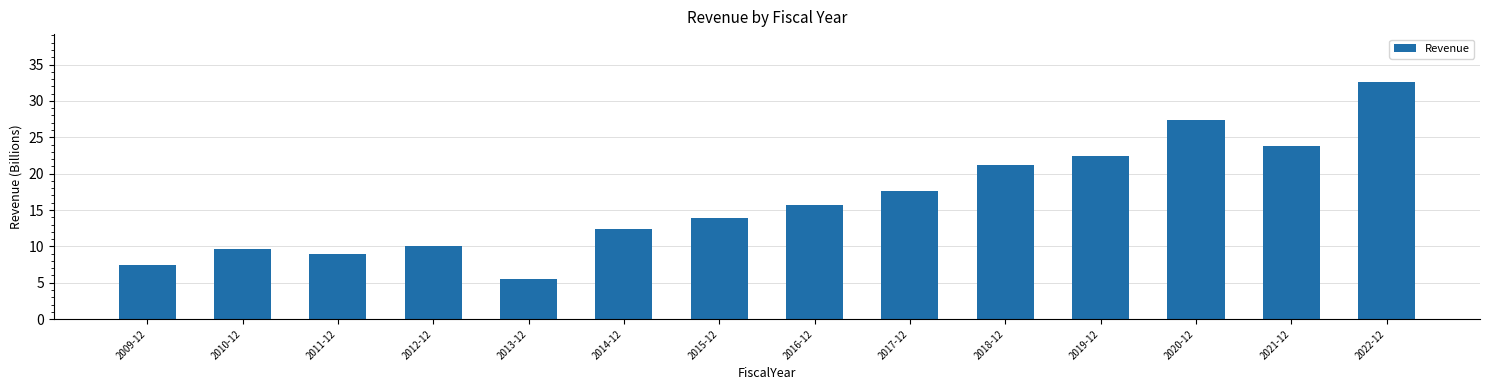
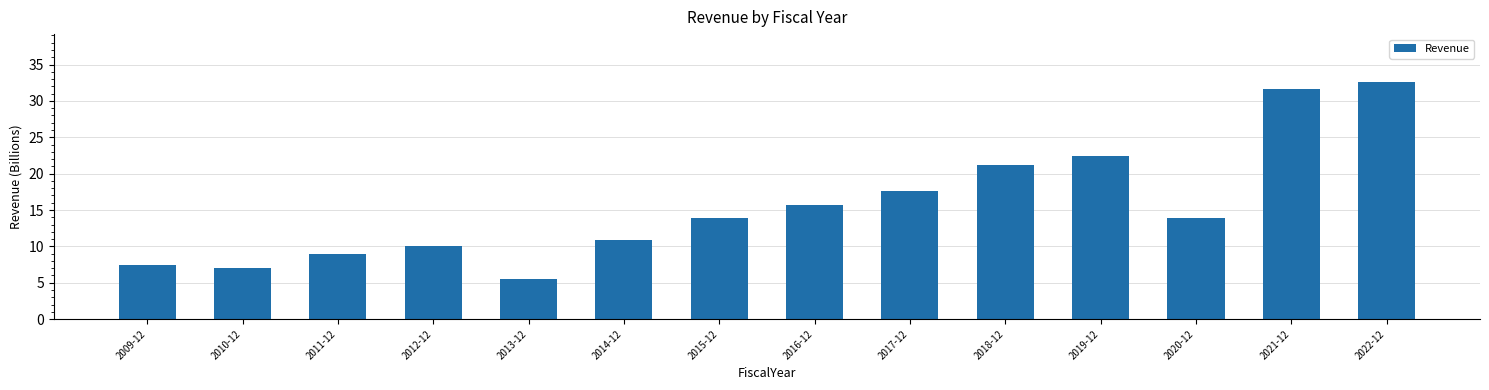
2010-12: 10 -> 7
2014-12: 12 -> 11
2020-12: 27 -> 14
2021-12: 24 -> 32
